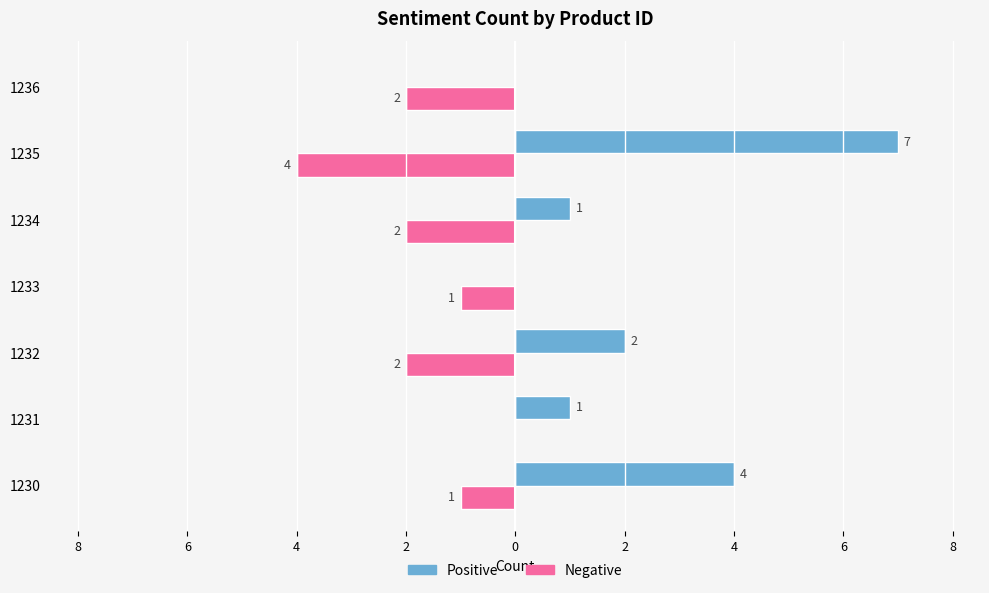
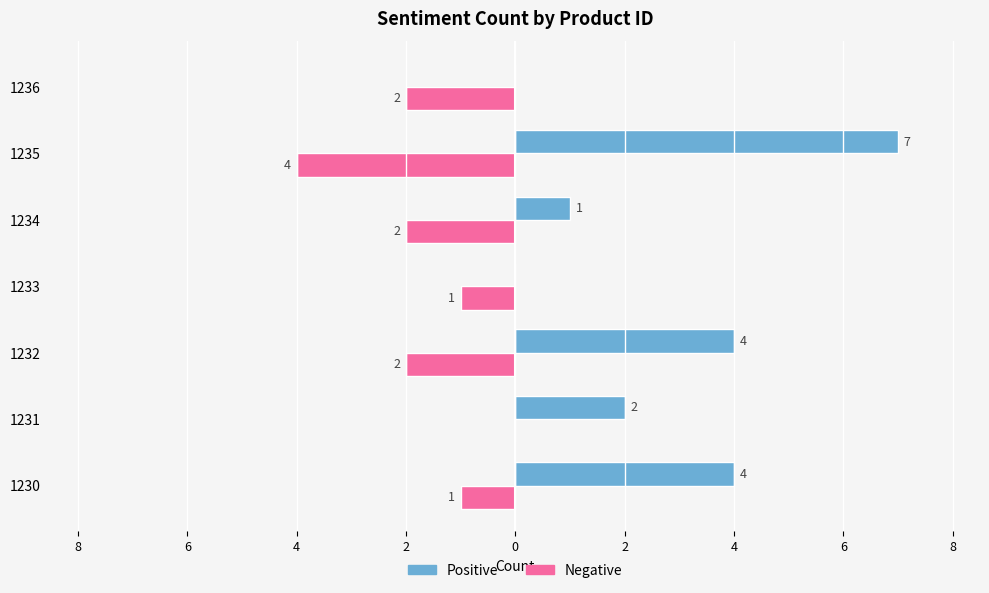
Positive, 1232: 2 -> 4
Positive, 1231: 1 -> 2
